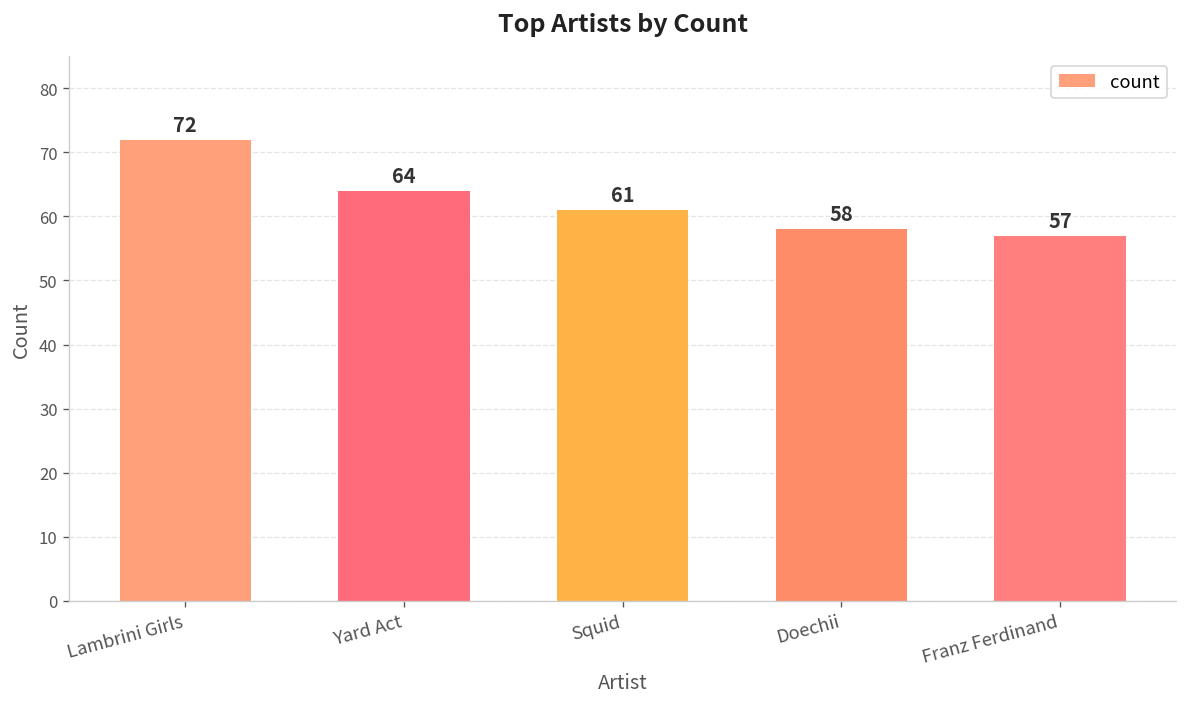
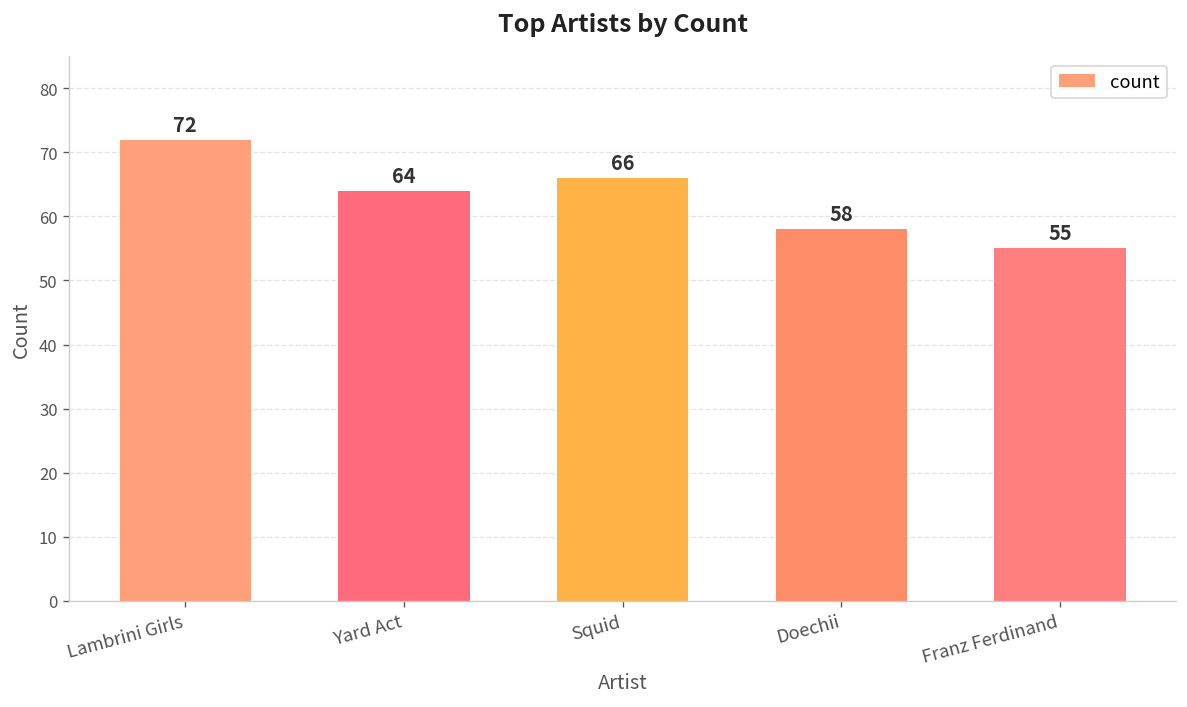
Squid: 61 -> 66
Franz Ferdinand: 57 -> 55
